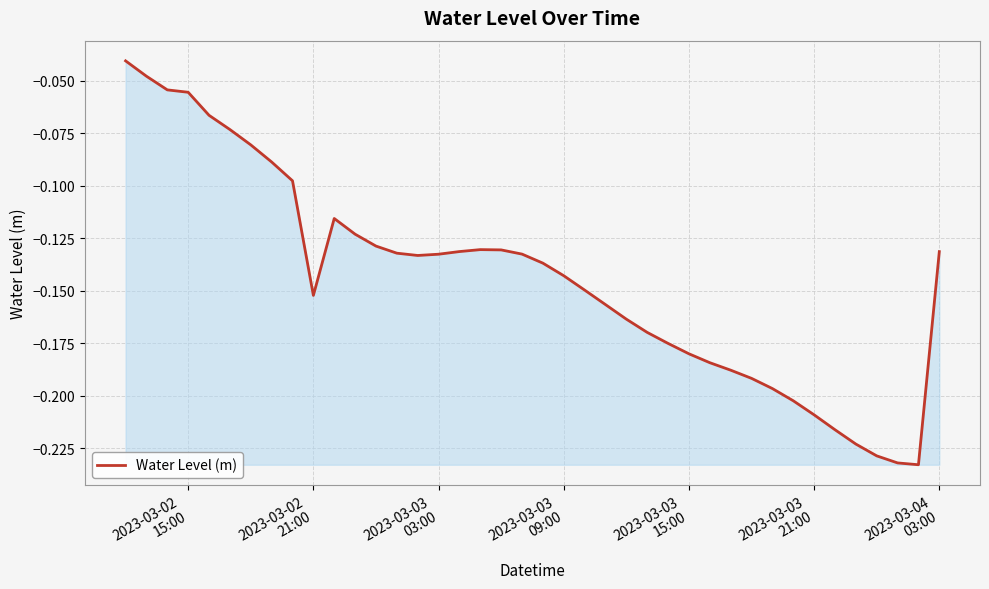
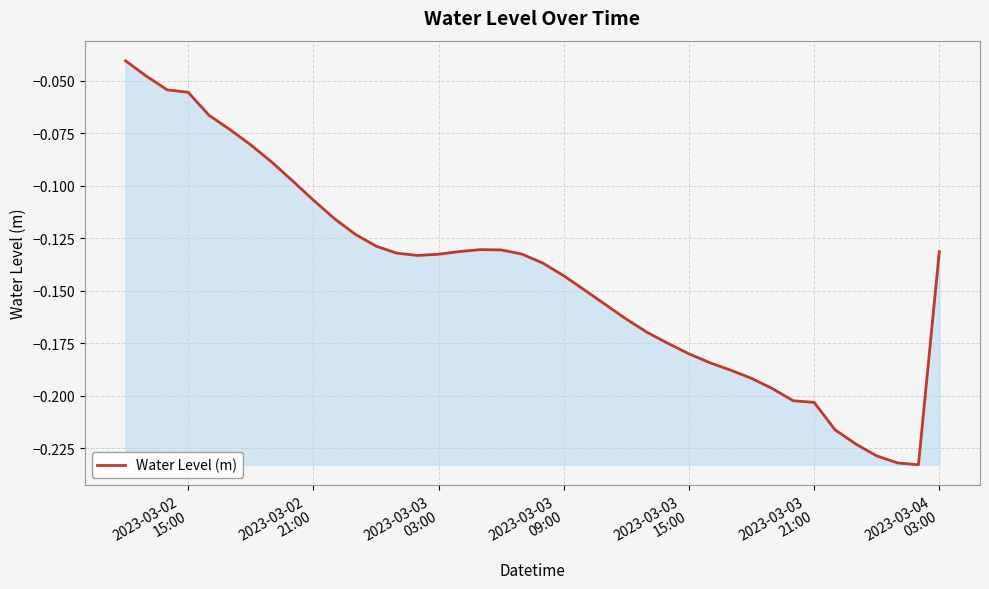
2023-03-02 21:00: -0.152 -> -0.107
2023-03-03 21:00: -0.209 -> -0.203
